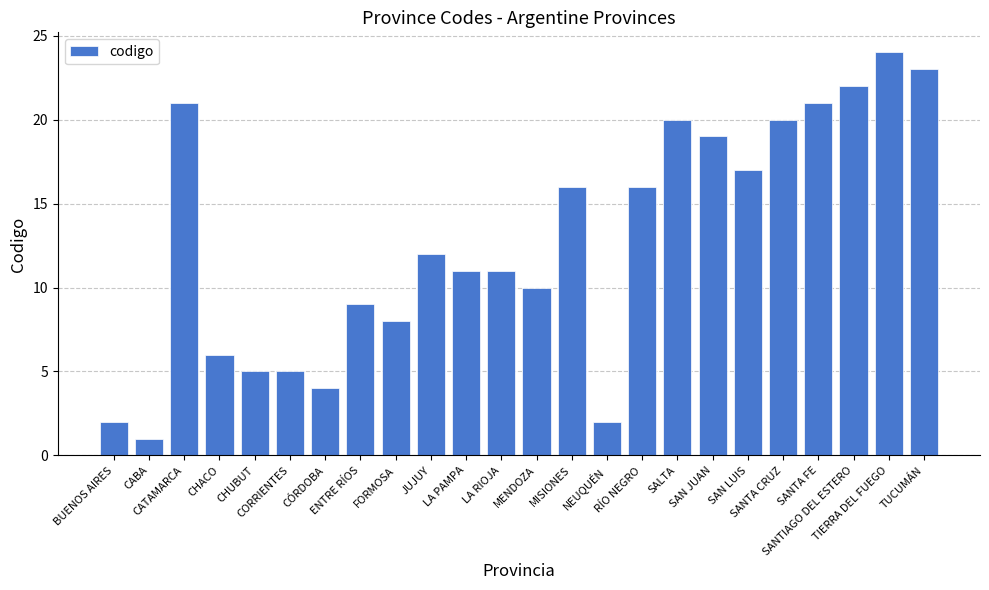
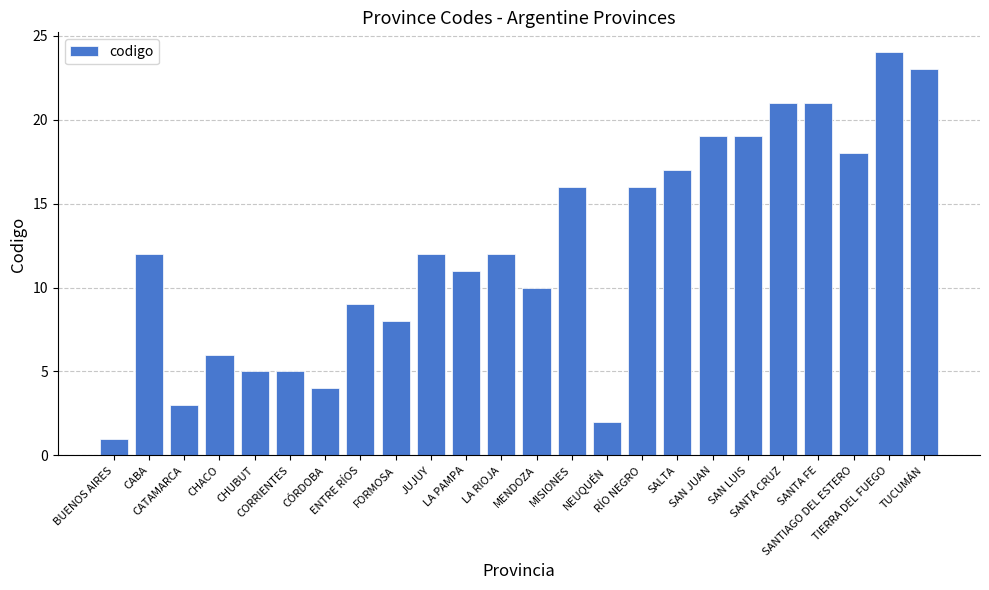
BUENOS AIRES: 2 -> 1
CABA: 1 -> 12
CATAMARCA: 21 -> 3
LA RIOJA: 11 -> 12
SALTA: 20 -> 17
SAN LUIS: 17 -> 19
SANTA CRUZ: 20 -> 21
SANTIAGO DEL ESTERO: 22 -> 18
